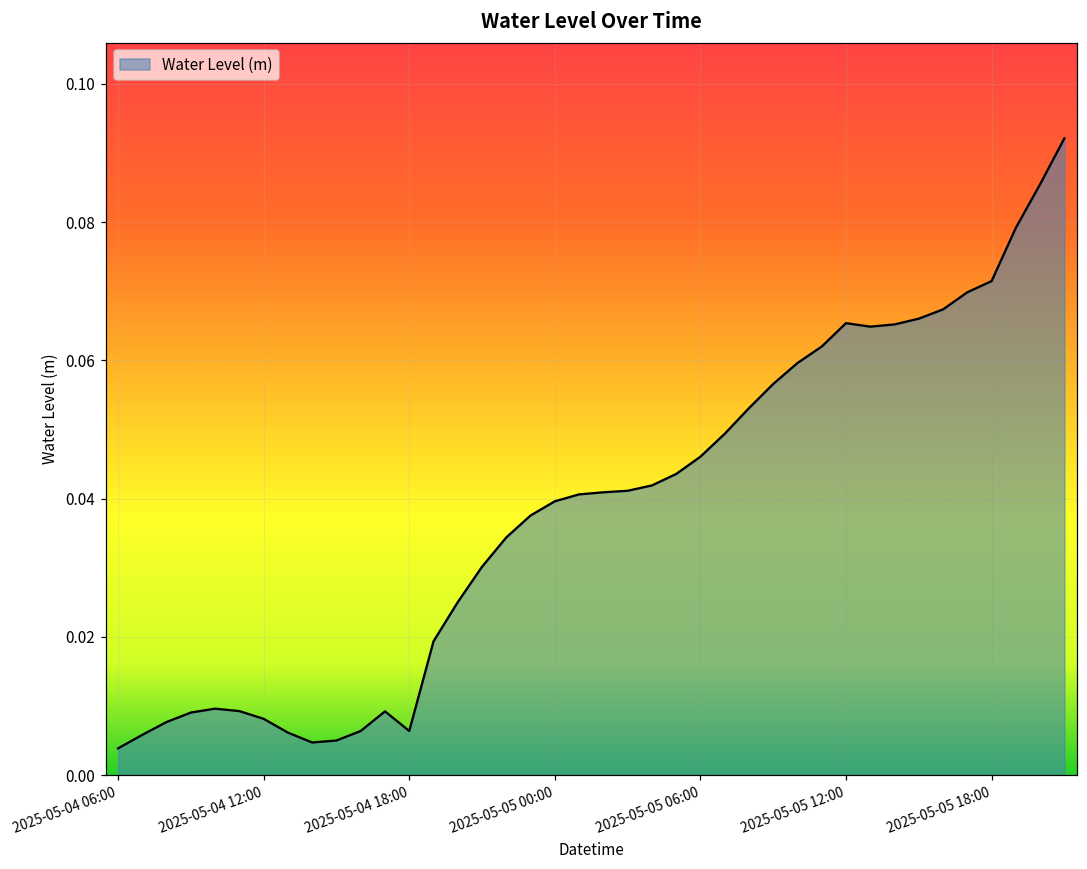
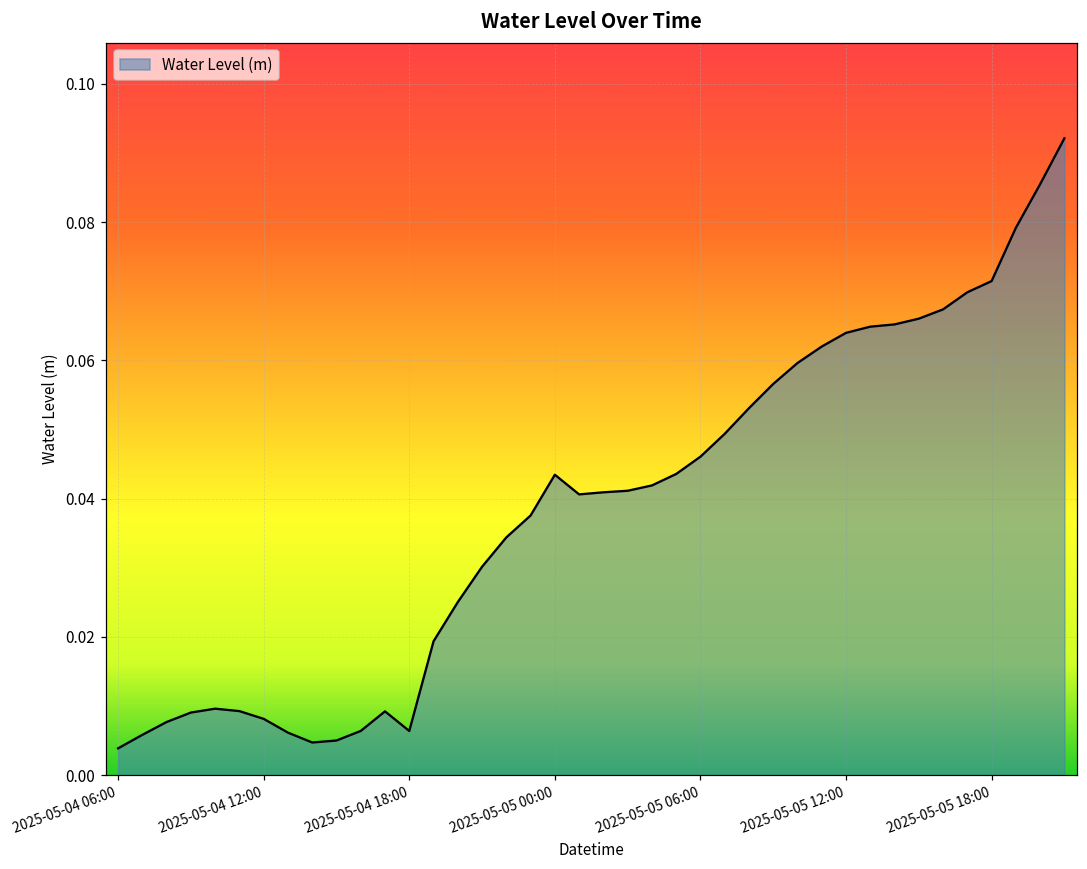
2025-05-05 00:00: 0.040 -> 0.043
2025-05-05 12:00: 0.065 -> 0.064
